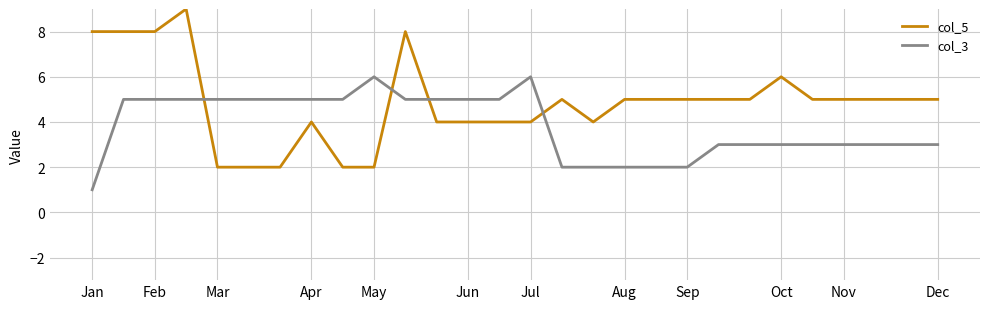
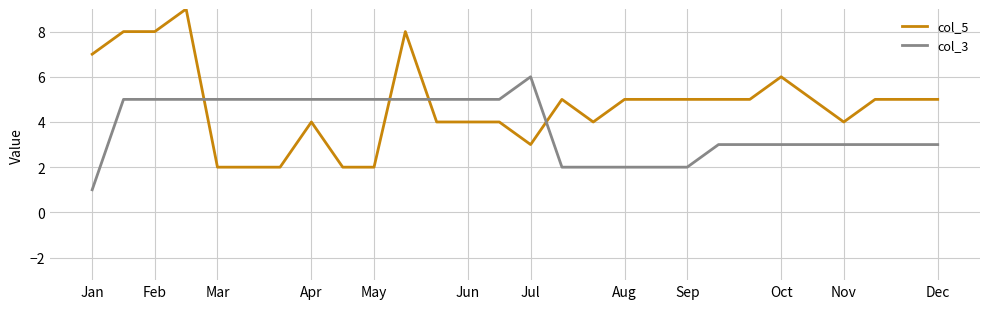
col_5, Jan: 8 -> 7
col_3, May: 6 -> 5
col_5, Jul: 4 -> 3
col_5, Nov: 5 -> 4
